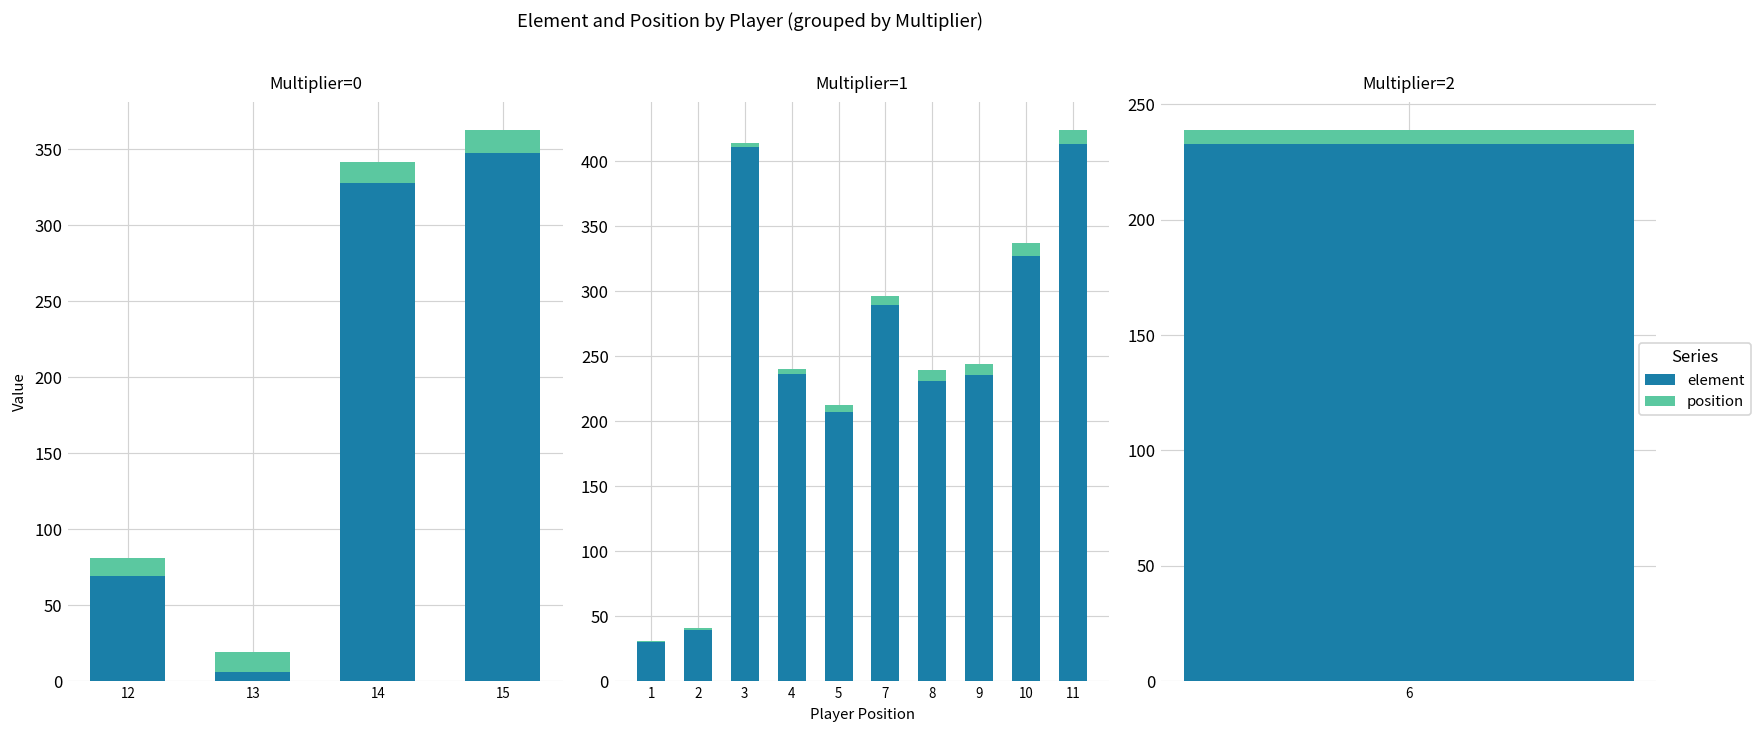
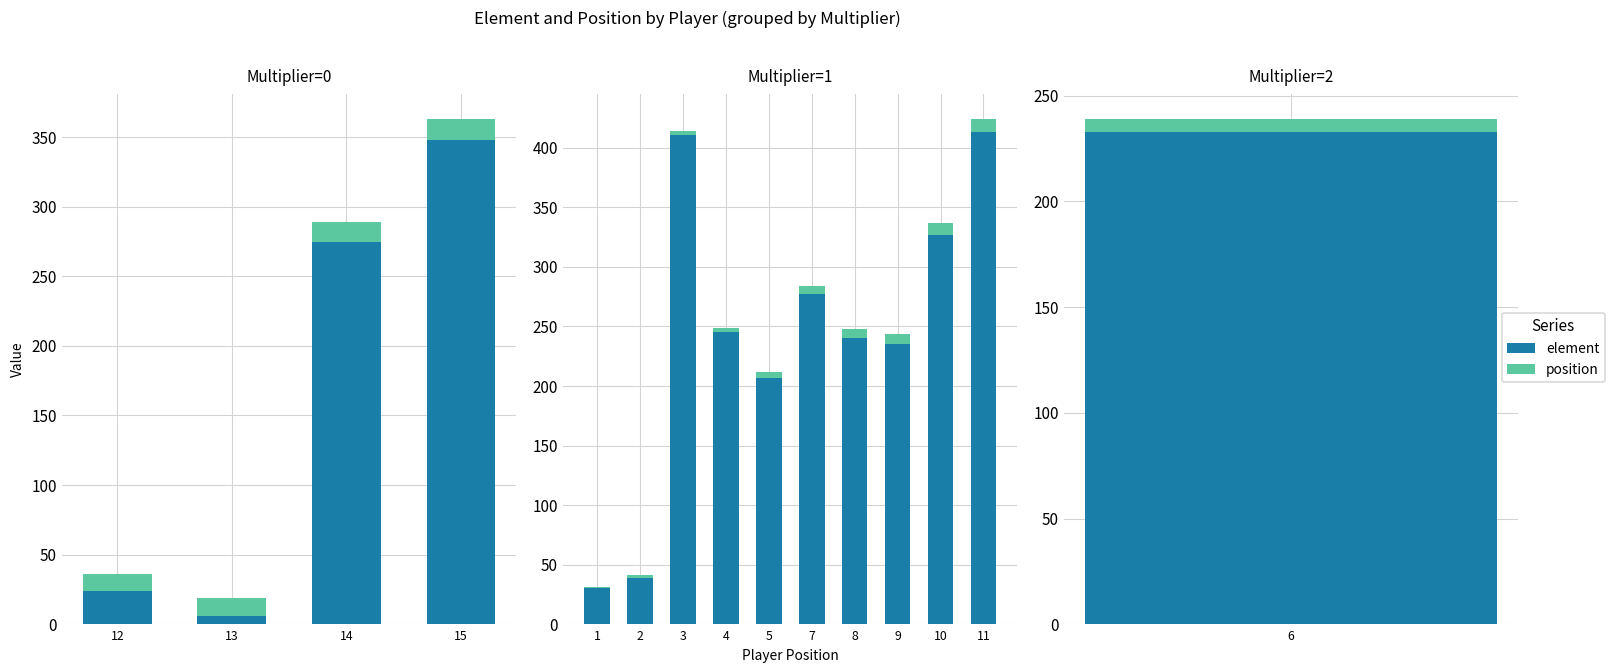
Multiplier=0, element, 12: 69 -> 24
Multiplier=0, element, 14: 328 -> 275
Multiplier=1, element, 4: 236 -> 245
Multiplier=1, element, 7: 289 -> 277
Multiplier=1, element, 8: 231 -> 240
